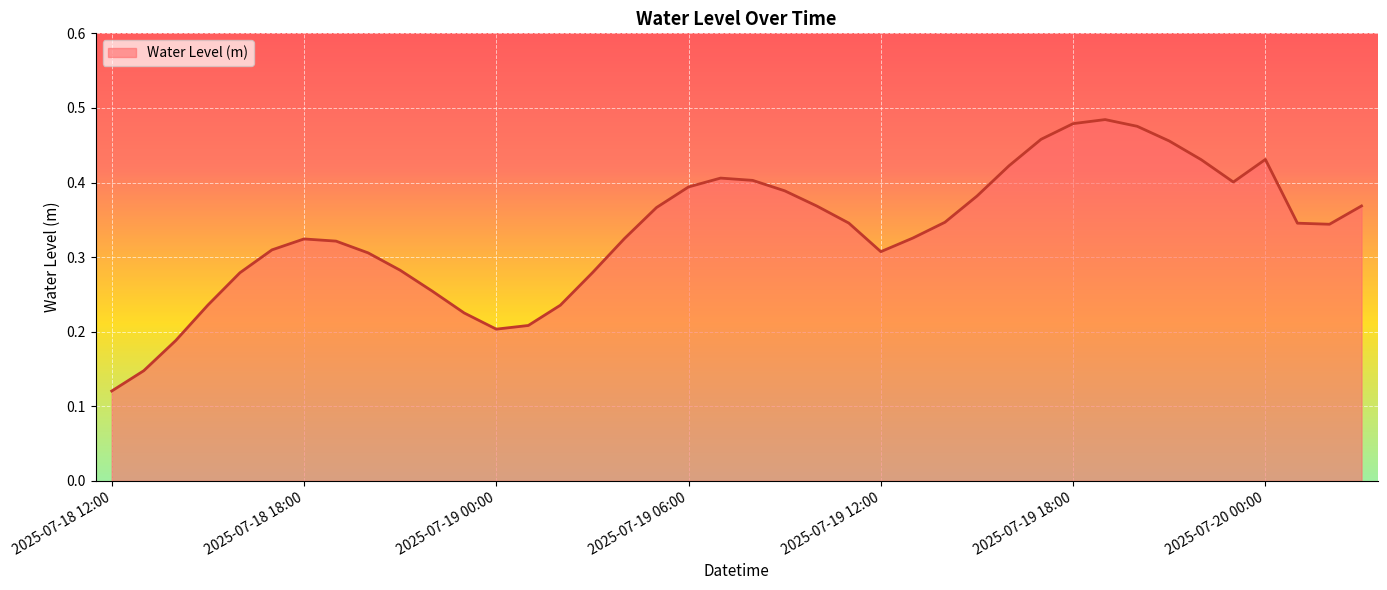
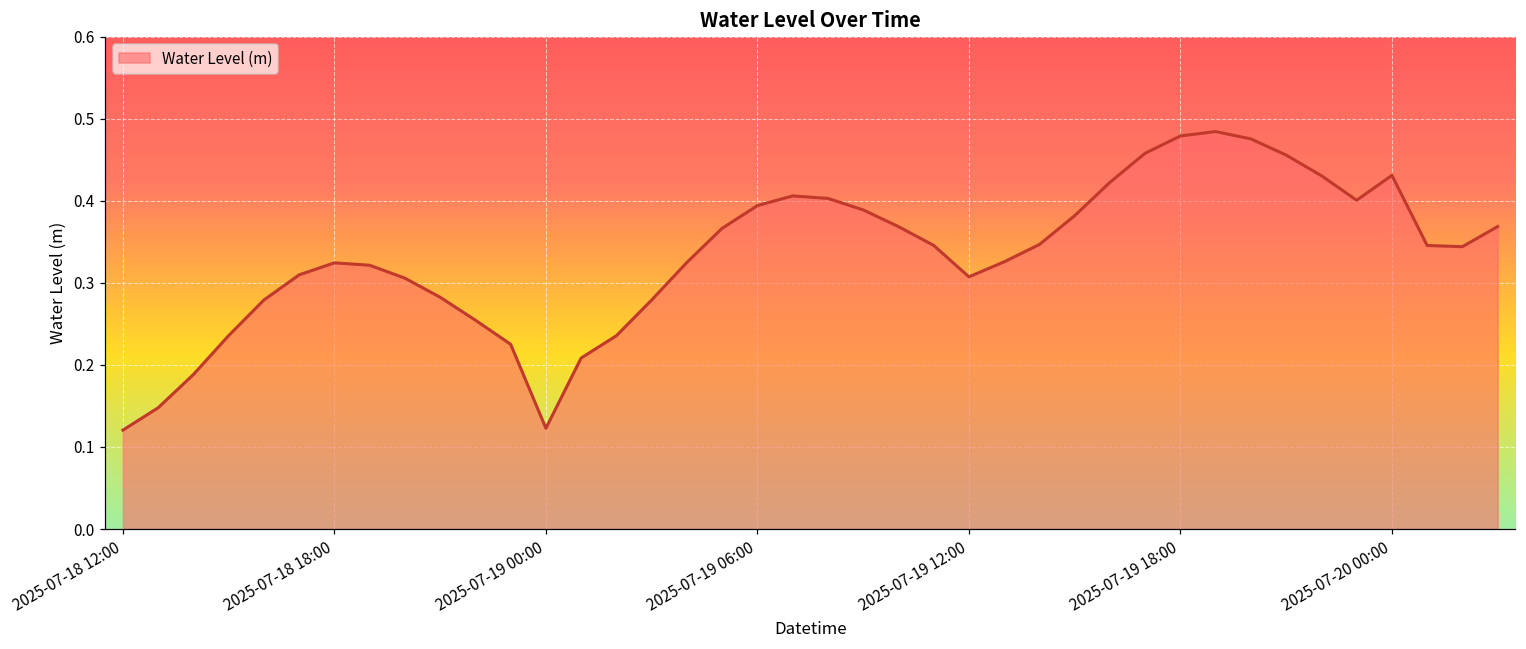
2025-07-19 00:00: 0.20 -> 0.12
